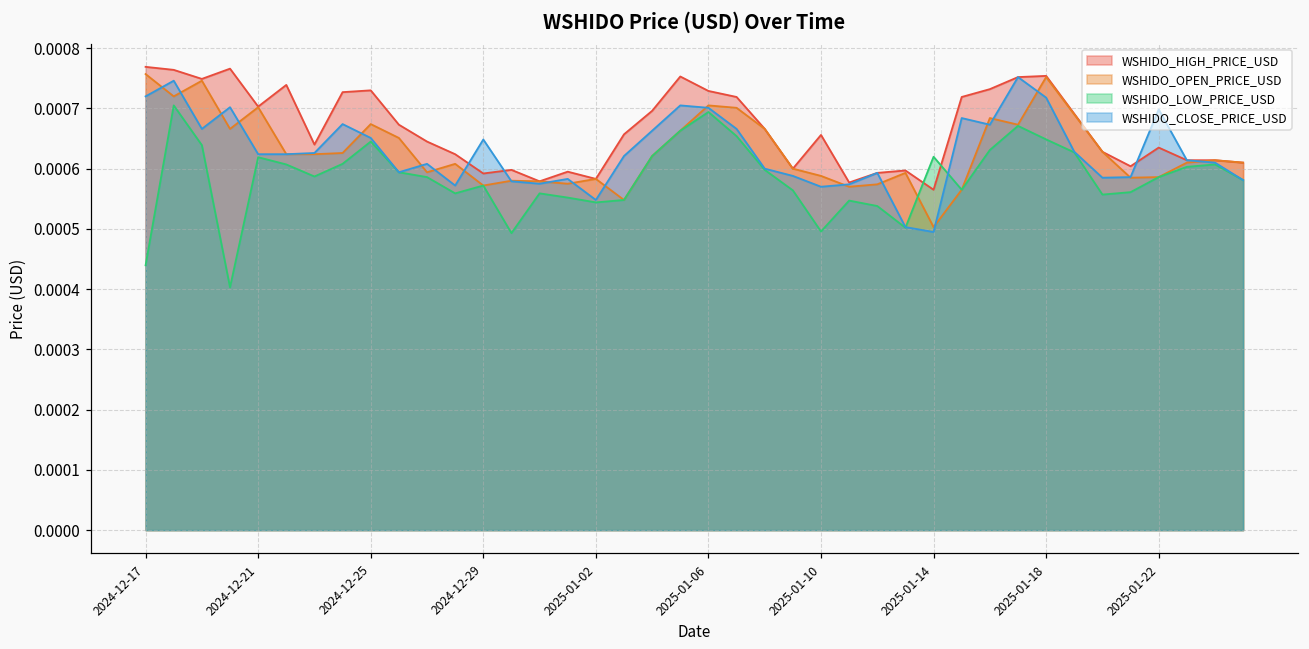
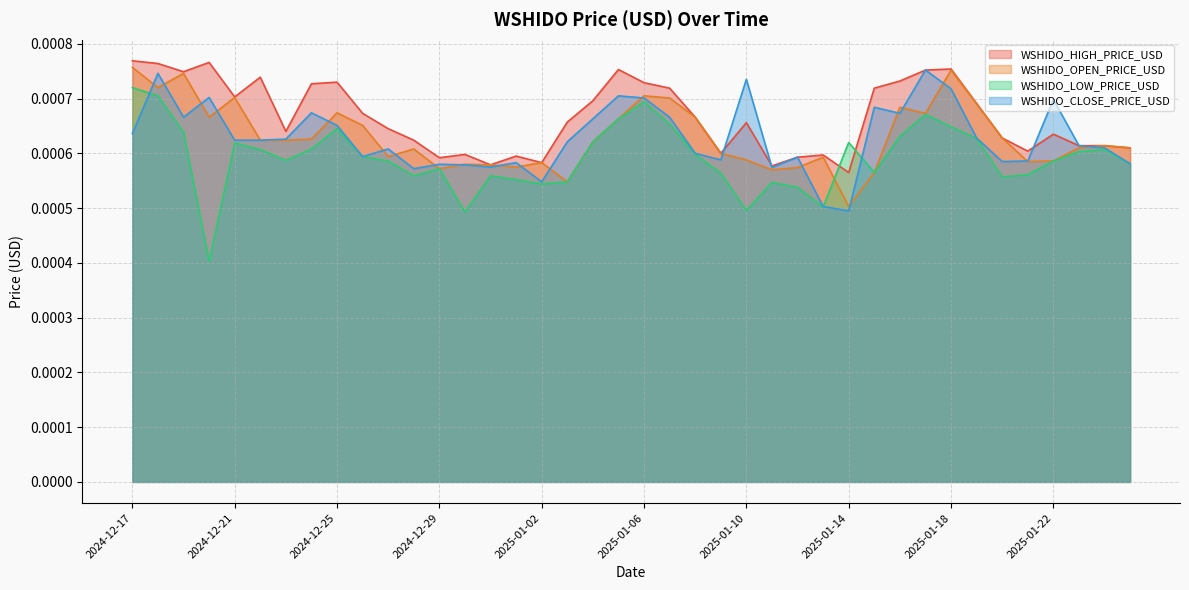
WSHIDO_LOW_PRICE_USD, 2024-12-17: 0.00044 -> 0.00072
WSHIDO_CLOSE_PRICE_USD, 2024-12-17: 0.00072 -> 0.00064
WSHIDO_CLOSE_PRICE_USD, 2024-12-29: 0.00065 -> 0.00058
WSHIDO_CLOSE_PRICE_USD, 2025-01-10: 0.00057 -> 0.00074
